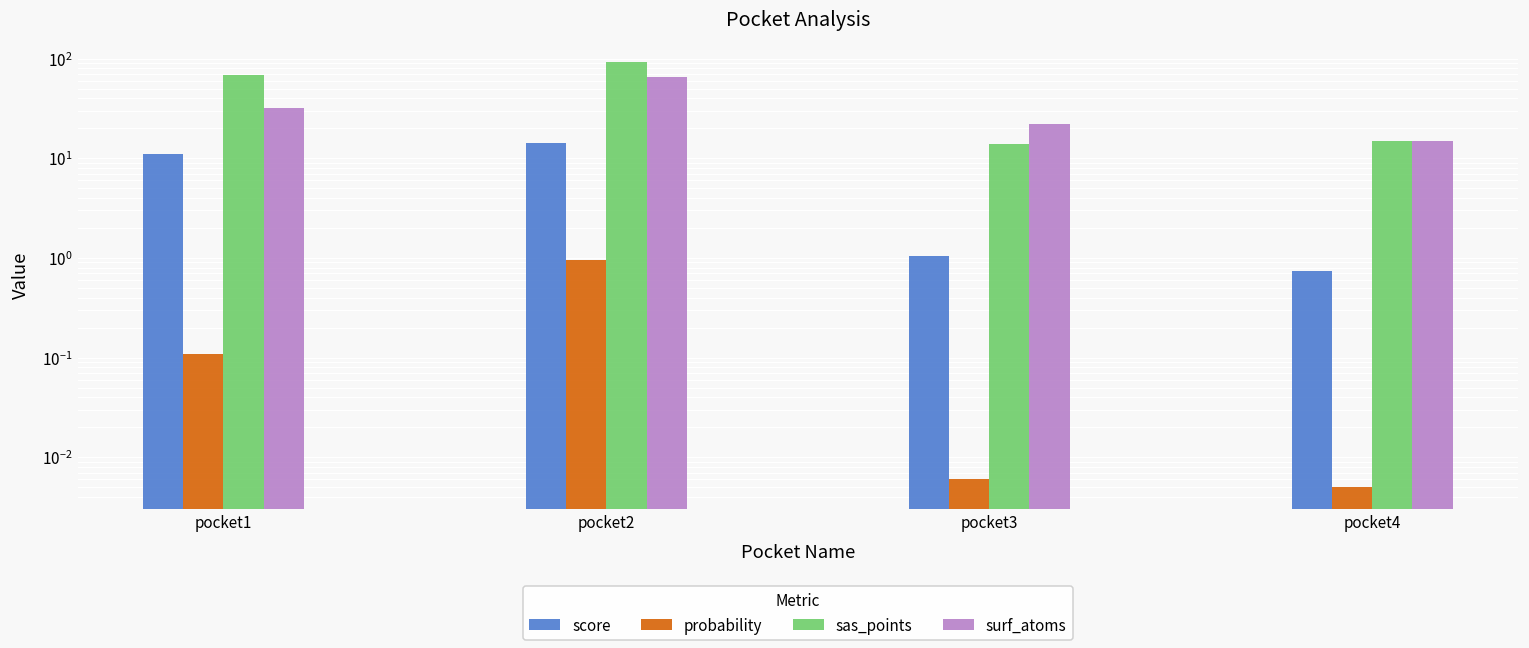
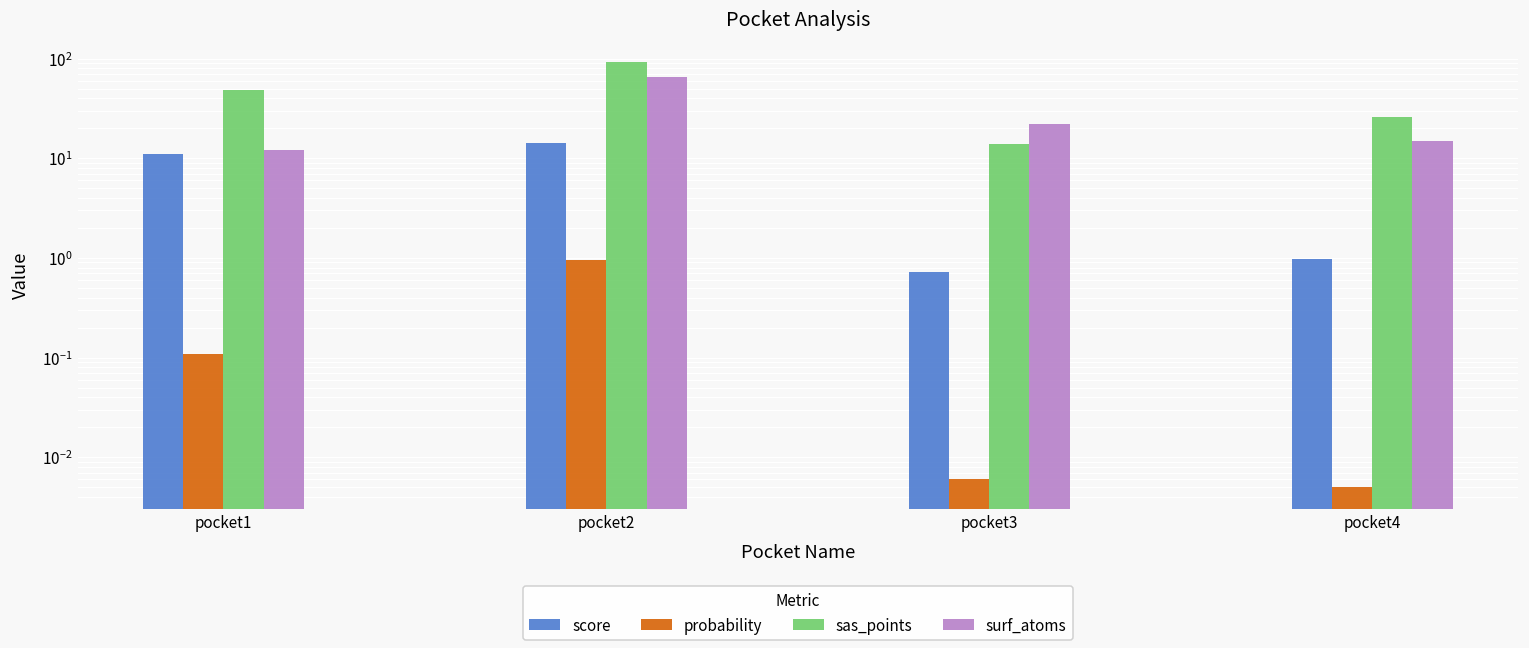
sas_points, pocket1: 70 -> 50
surf_atoms, pocket1: 32 -> 12
score, pocket3: 1.1 -> 0.7
score, pocket4: 0.7 -> 1.0
sas_points, pocket4: 15 -> 26
